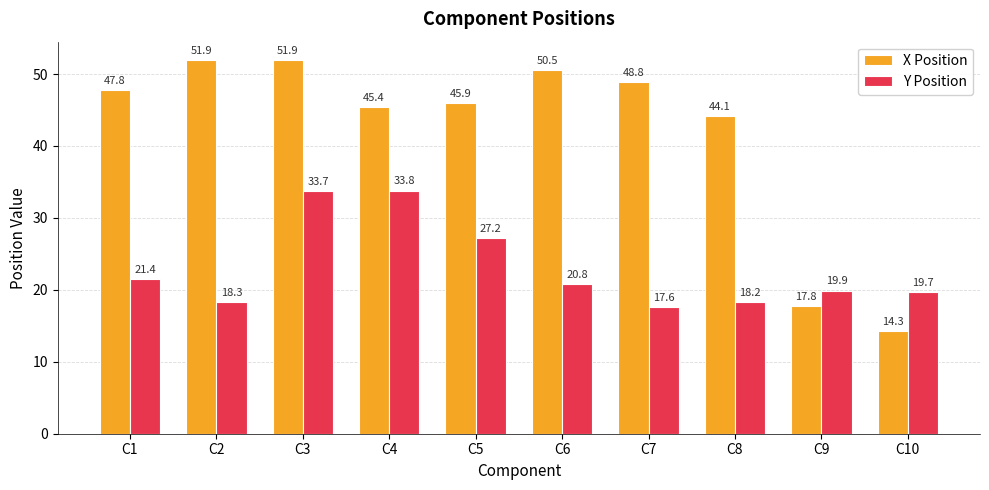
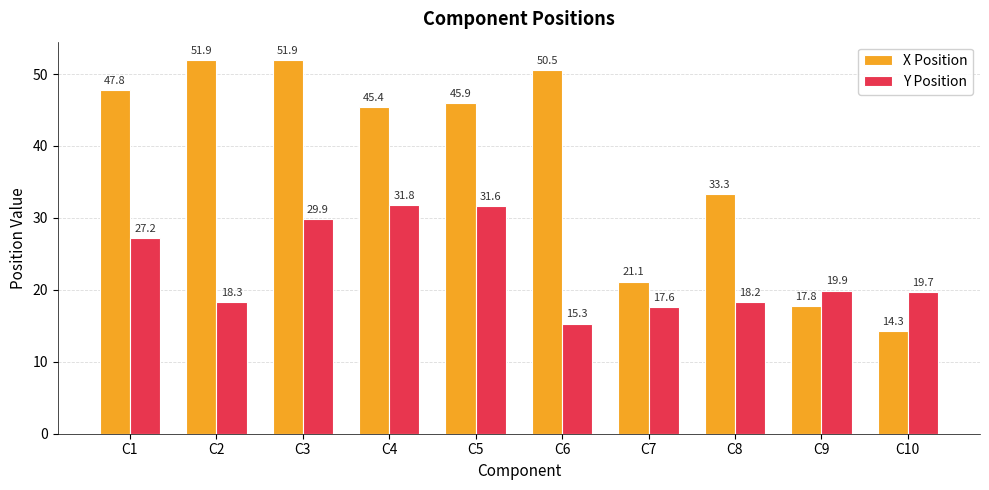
Y Position, C1: 21.4 -> 27.2
Y Position, C3: 33.7 -> 29.9
Y Position, C4: 33.8 -> 31.8
Y Position, C5: 27.2 -> 31.6
Y Position, C6: 20.8 -> 15.3
X Position, C7: 48.8 -> 21.1
X Position, C8: 44.1 -> 33.3
